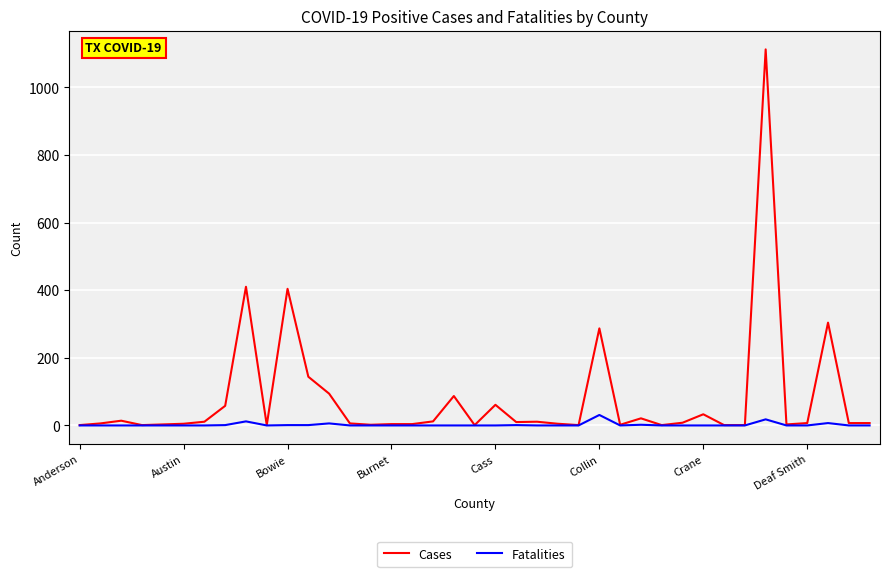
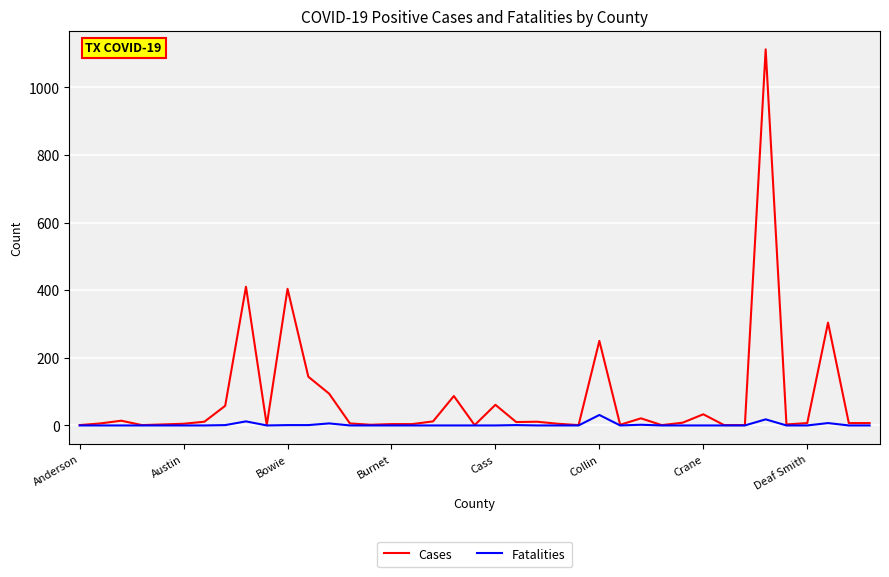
Cases, Collin: 290 -> 250
